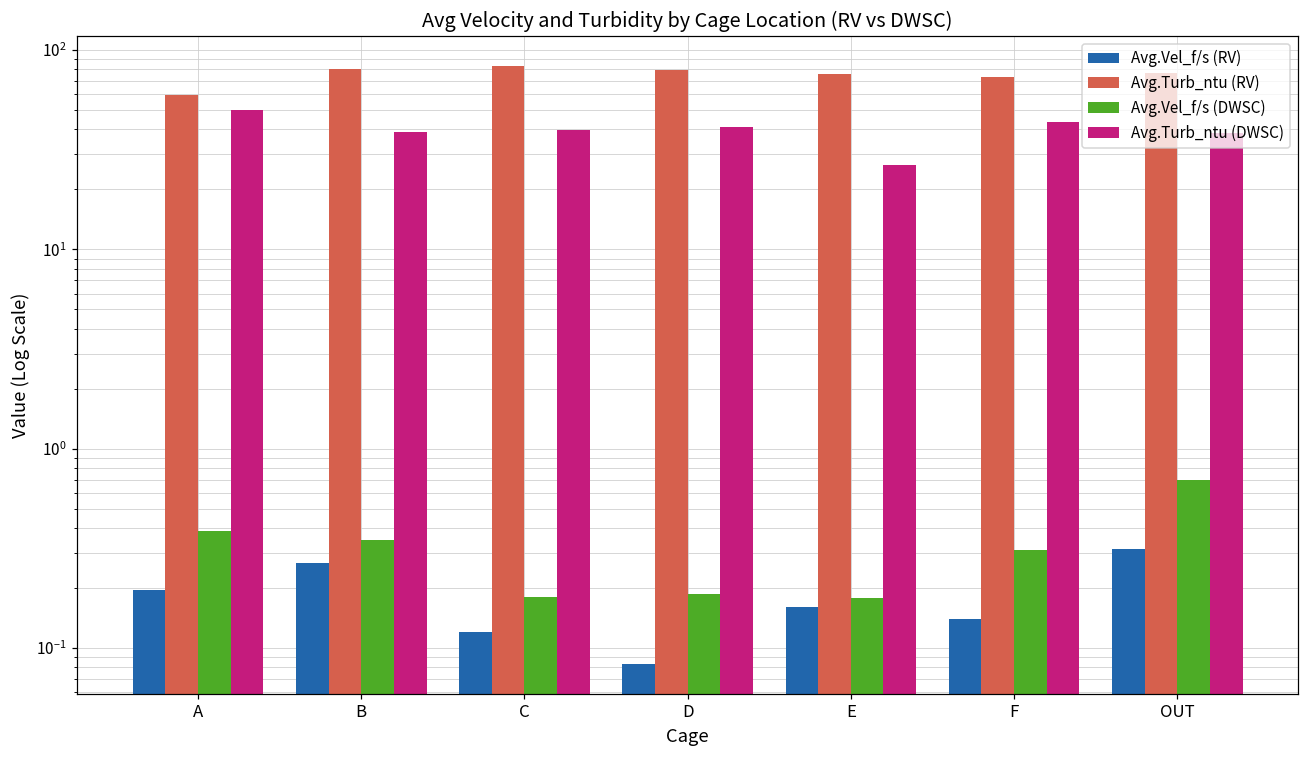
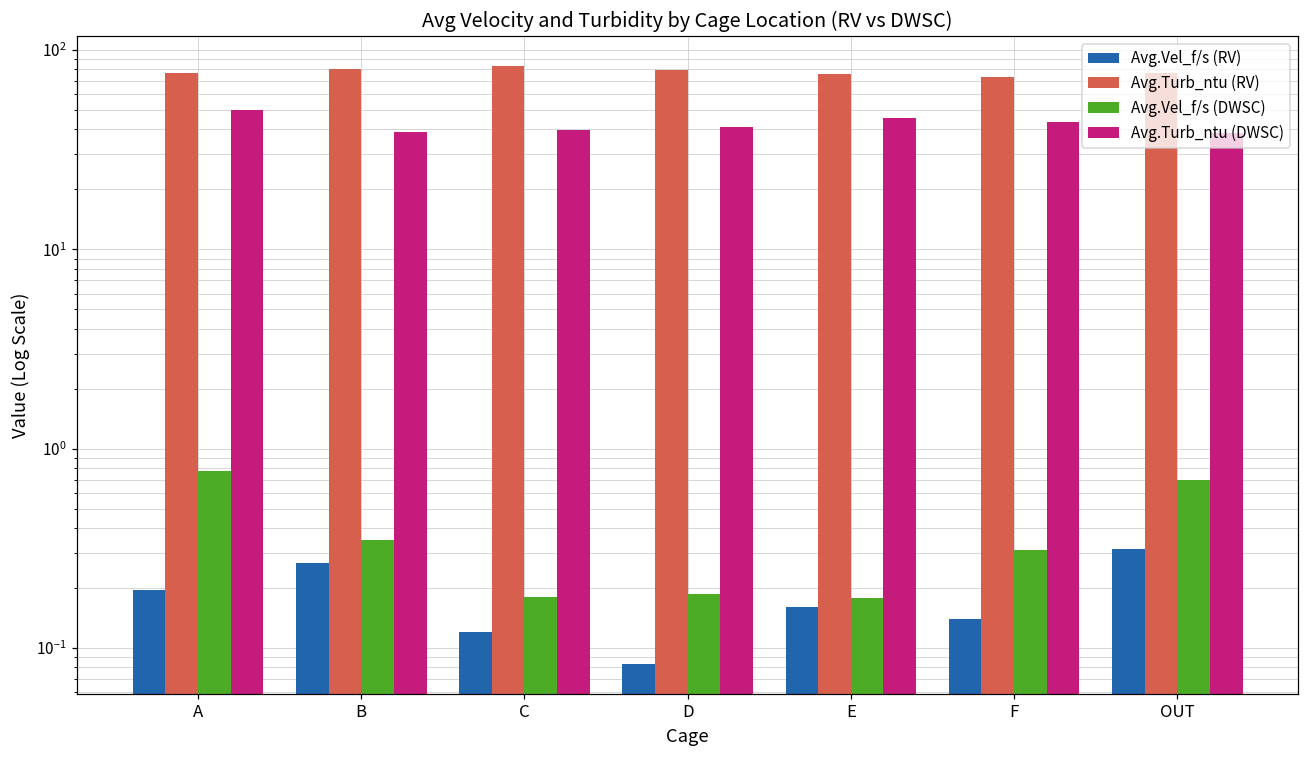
Avg.Turb_ntu (RV), A: 59 -> 77
Avg.Vel_f/s (DWSC), A: 0.39 -> 0.78
Avg.Turb_ntu (DWSC), E: 26 -> 46
